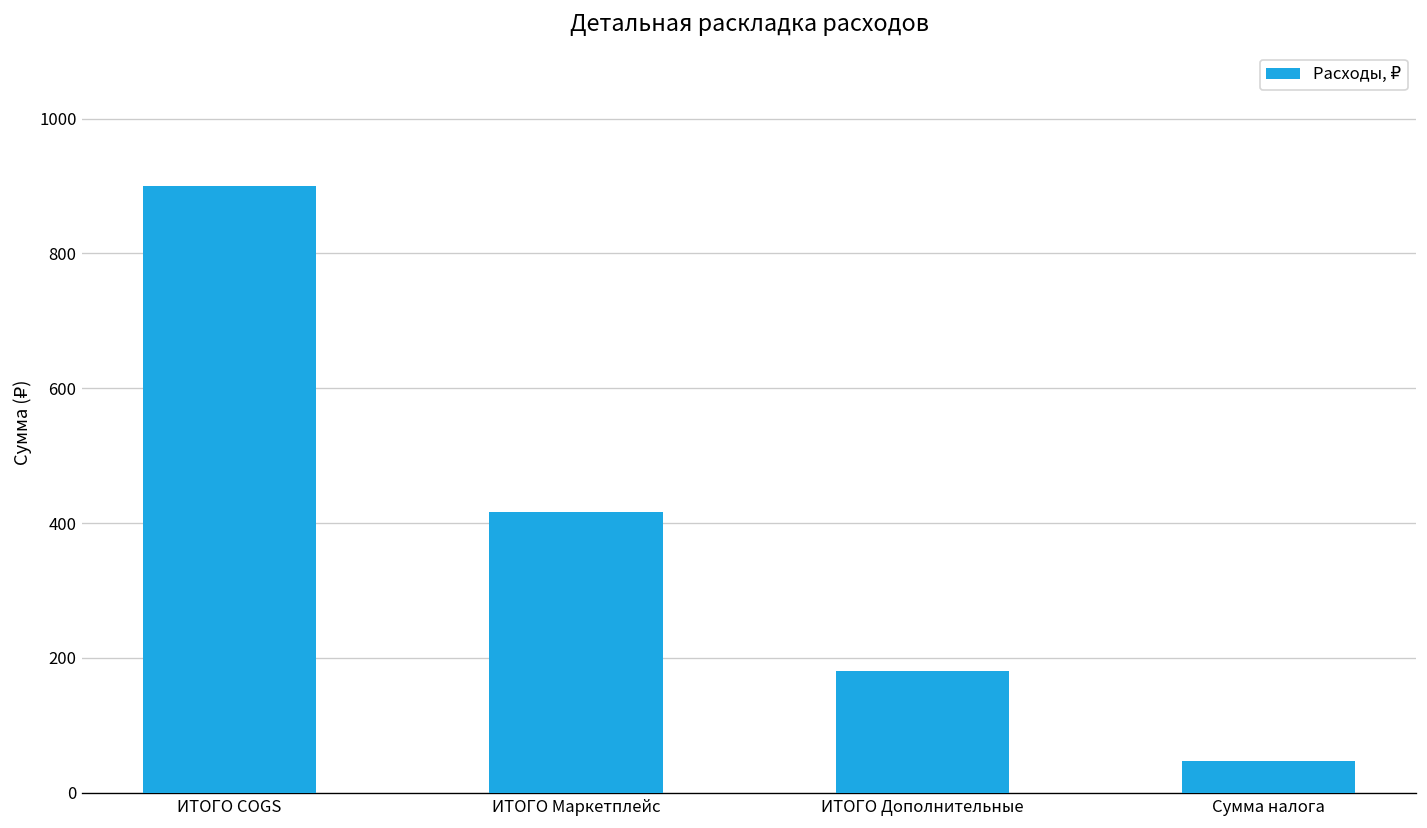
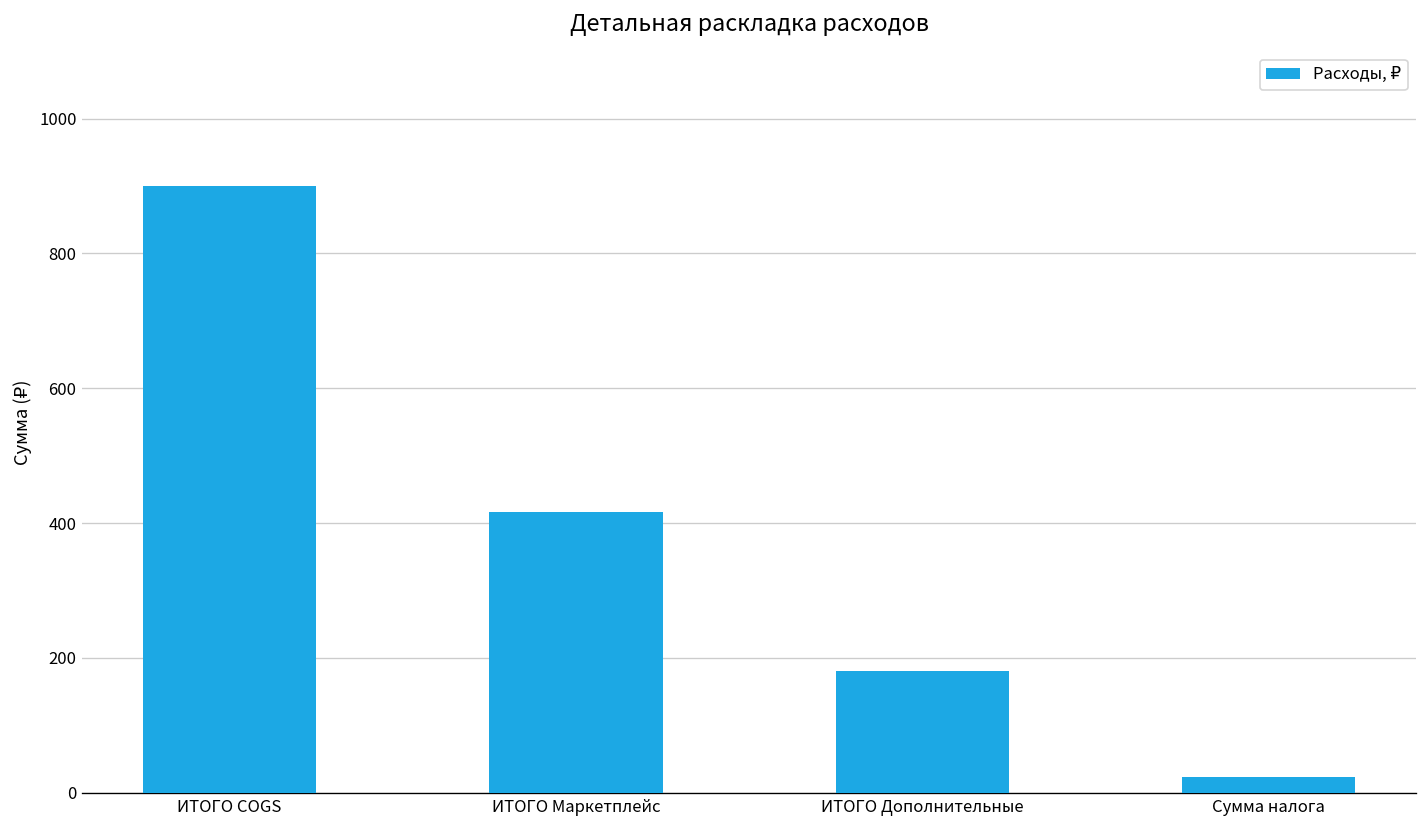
Сумма налога: 50 -> 20
